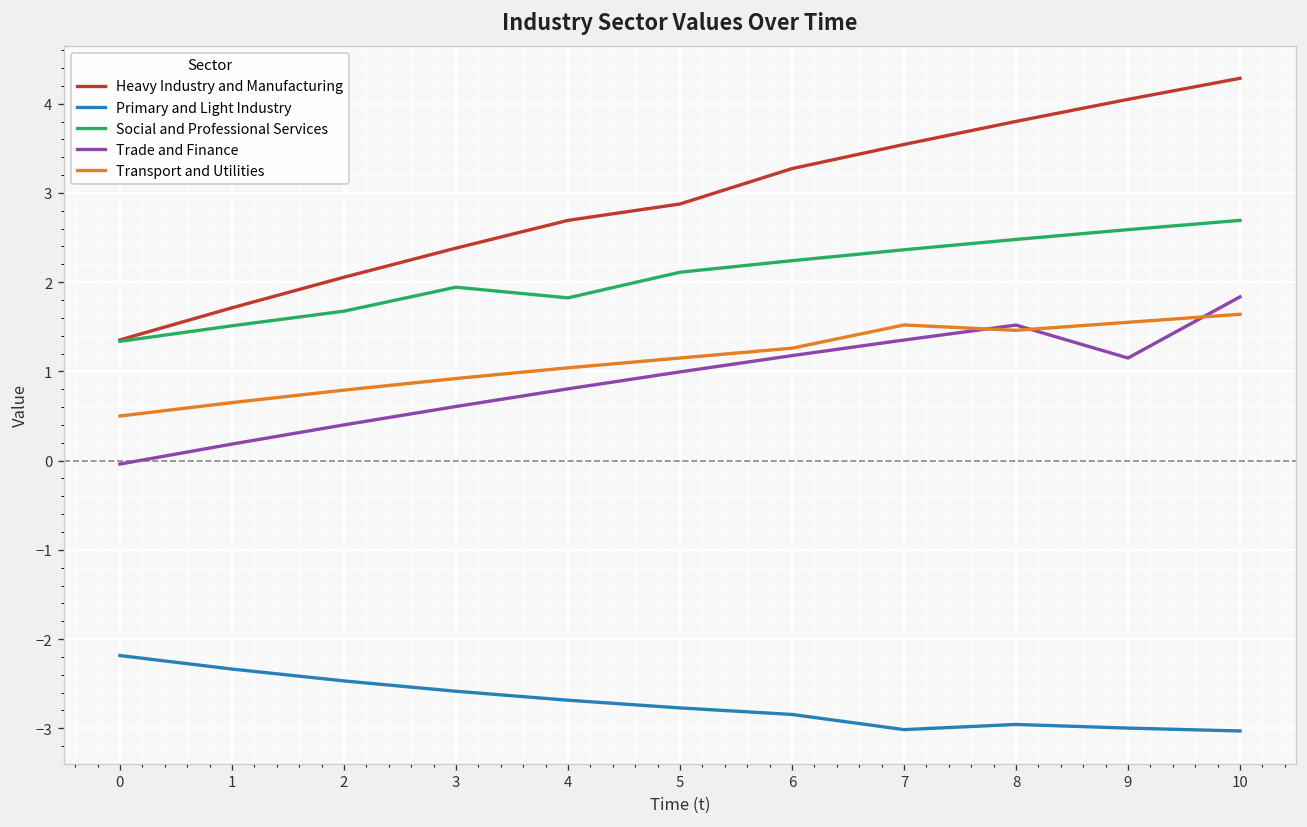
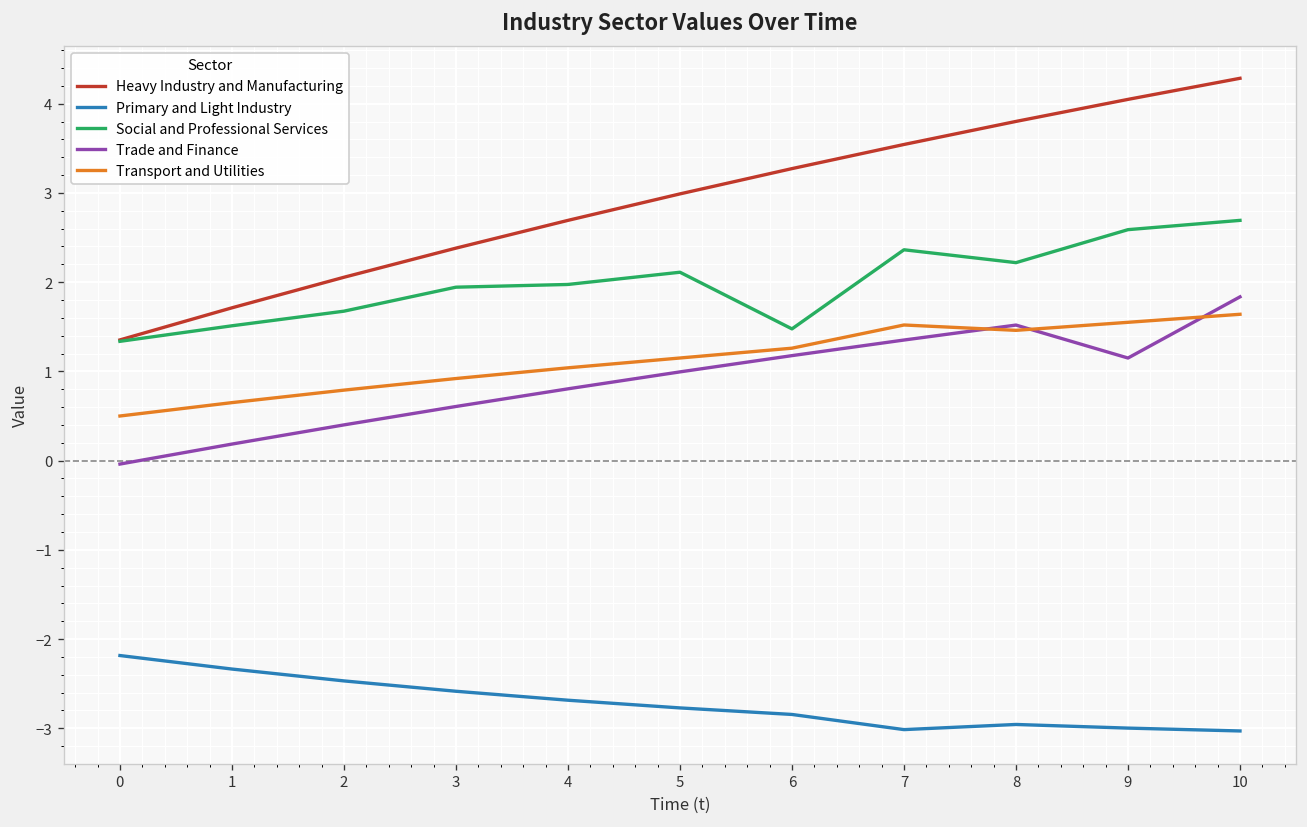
Social and Professional Services, 4: 1.8 -> 2.0
Heavy Industry and Manufacturing, 5: 2.9 -> 3.0
Social and Professional Services, 6: 2.2 -> 1.5
Social and Professional Services, 8: 2.5 -> 2.2
